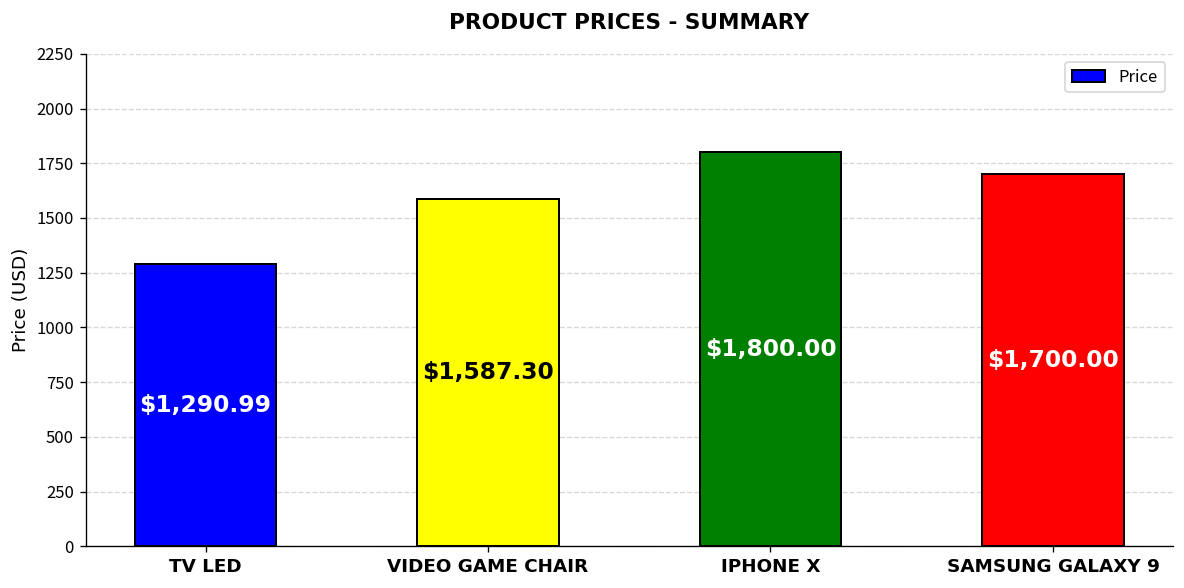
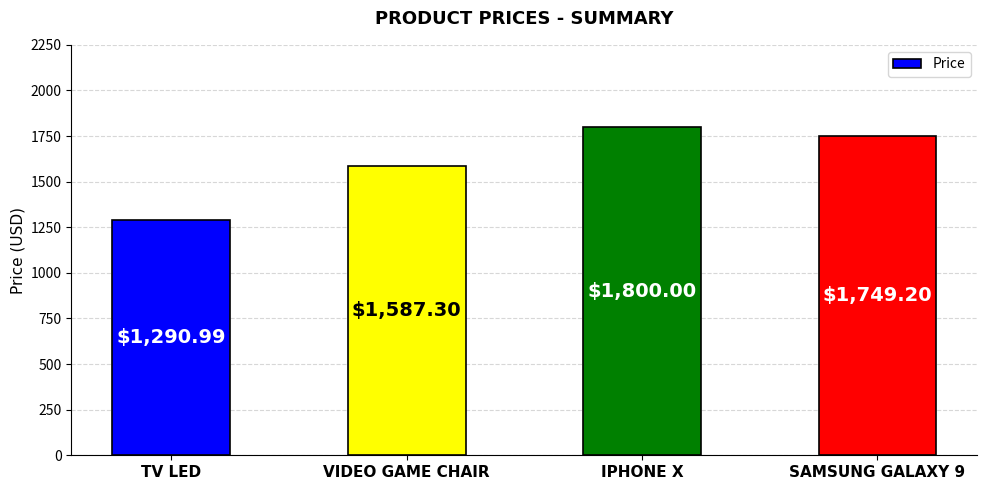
SAMSUNG GALAXY 9: $1,700.00 -> $1,749.20
